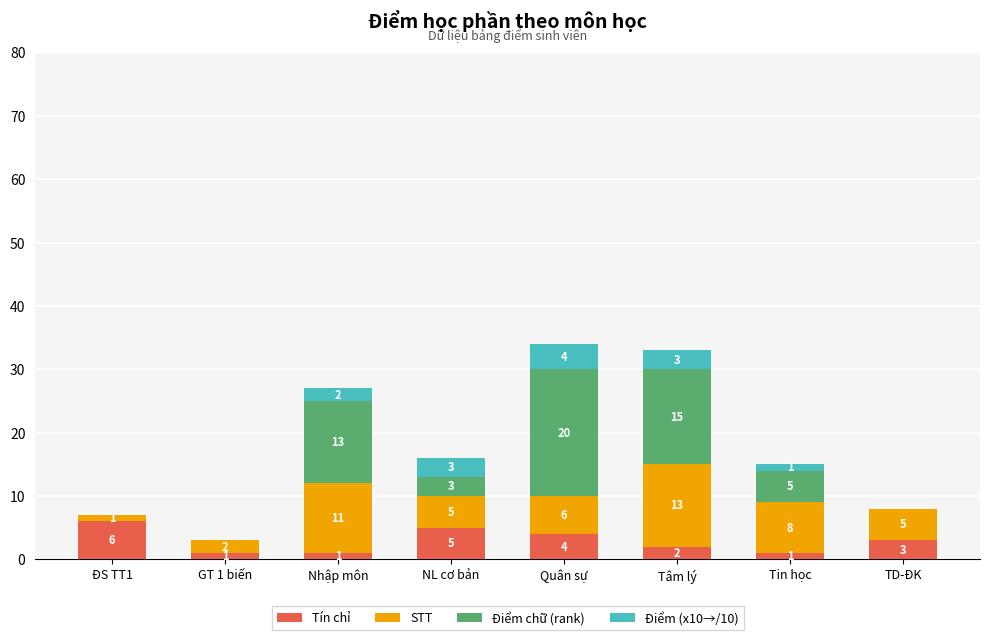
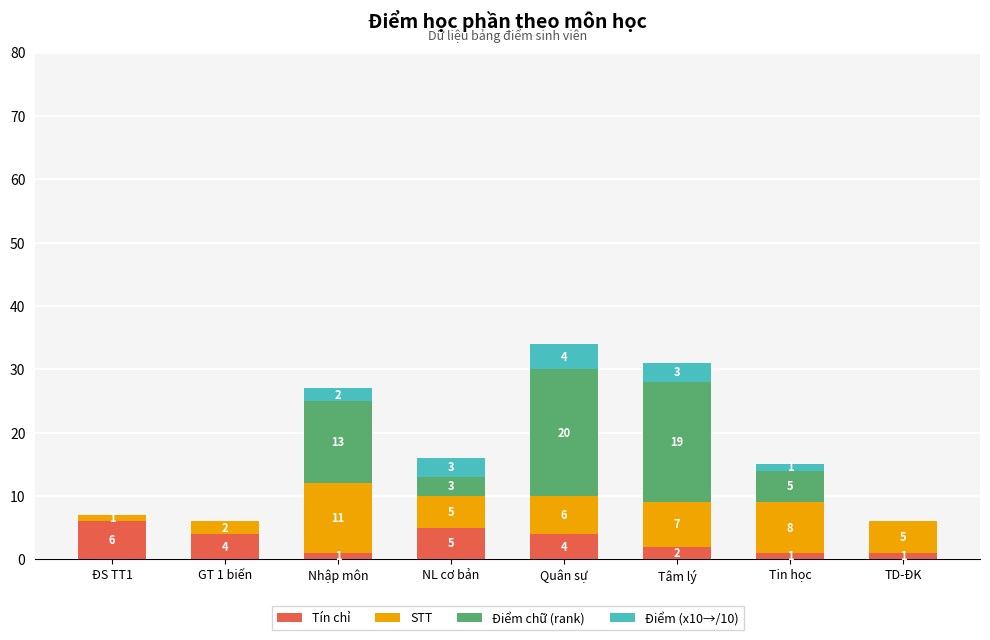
Tín chỉ, GT 1 biến: 1 -> 4
STT, Tâm lý: 13 -> 7
Điểm chữ (rank), Tâm lý: 15 -> 19
Tín chỉ, TD-ĐK: 3 -> 1
